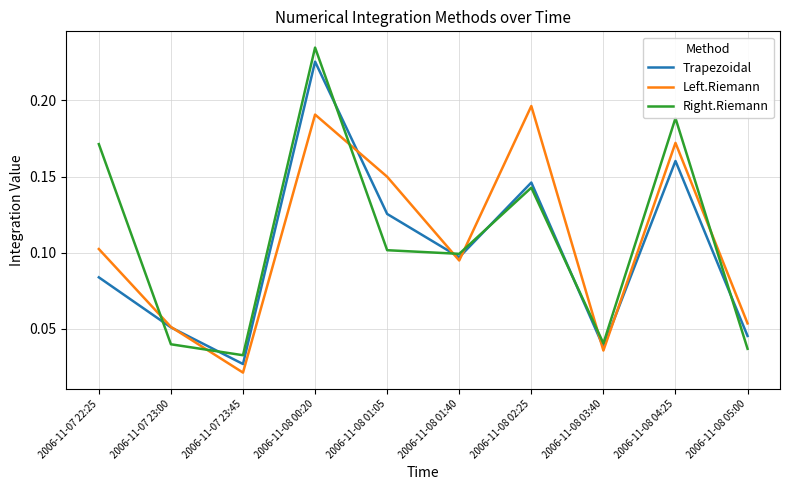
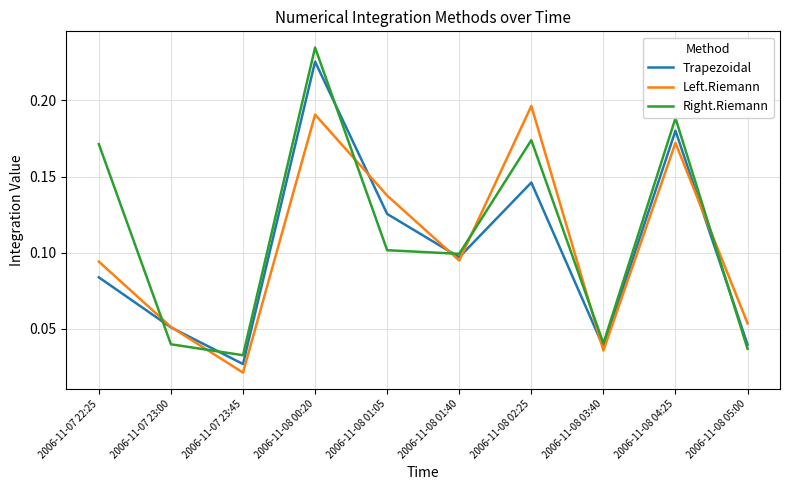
Left.Riemann, 2006-11-07 22:25: 0.102 -> 0.094
Left.Riemann, 2006-11-08 01:05: 0.150 -> 0.137
Right.Riemann, 2006-11-08 02:25: 0.143 -> 0.174
Trapezoidal, 2006-11-08 04:25: 0.160 -> 0.180
Trapezoidal, 2006-11-08 05:00: 0.045 -> 0.040
